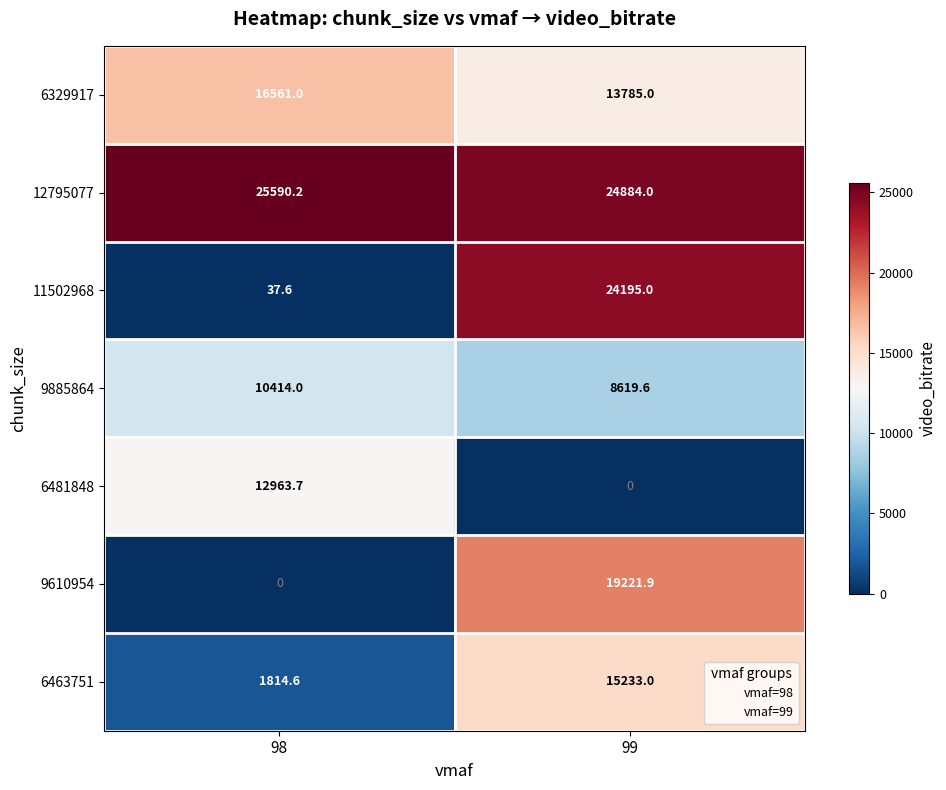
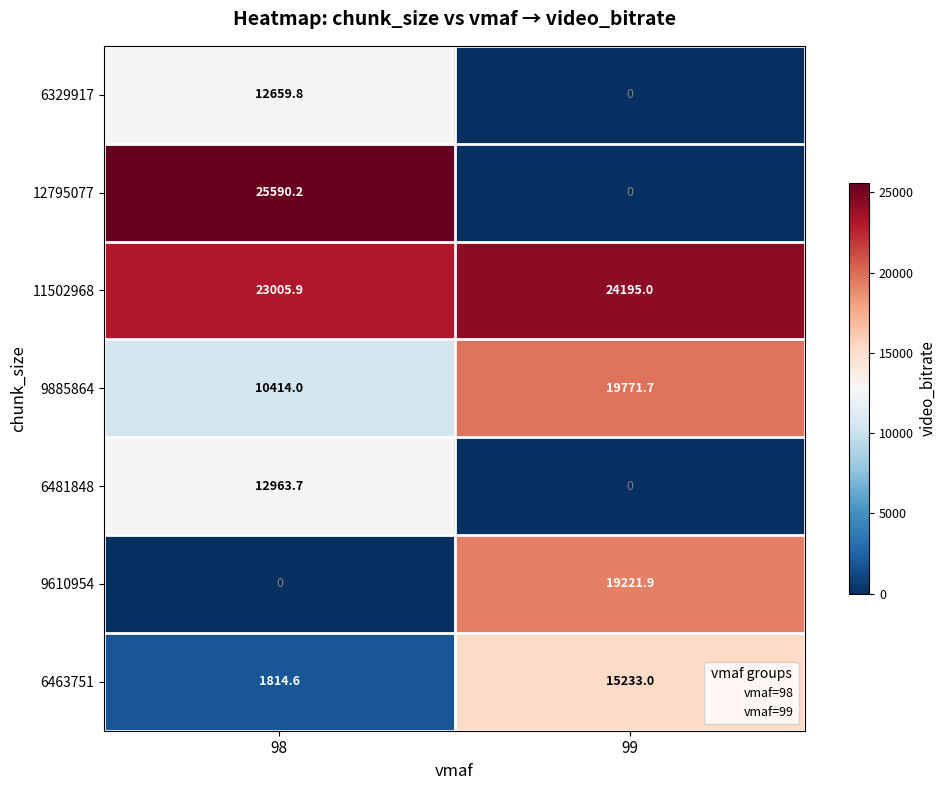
6329917, 98: 16561.0 -> 12659.8
6329917, 99: 13785.0 -> 0
12795077, 99: 24884.0 -> 0
11502968, 98: 37.6 -> 23005.9
9885864, 99: 8619.6 -> 19771.7
